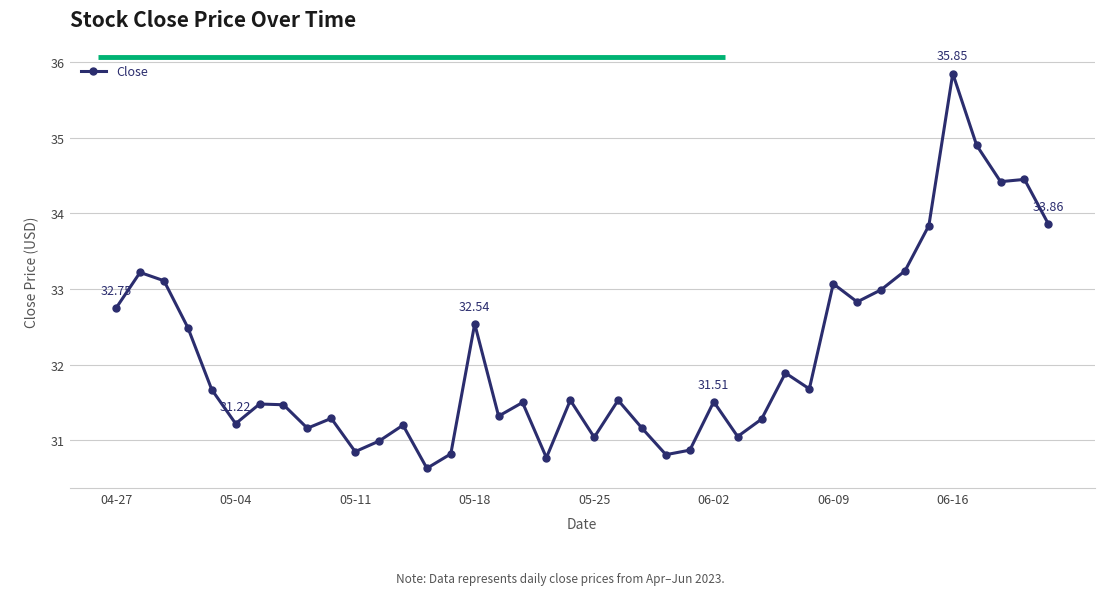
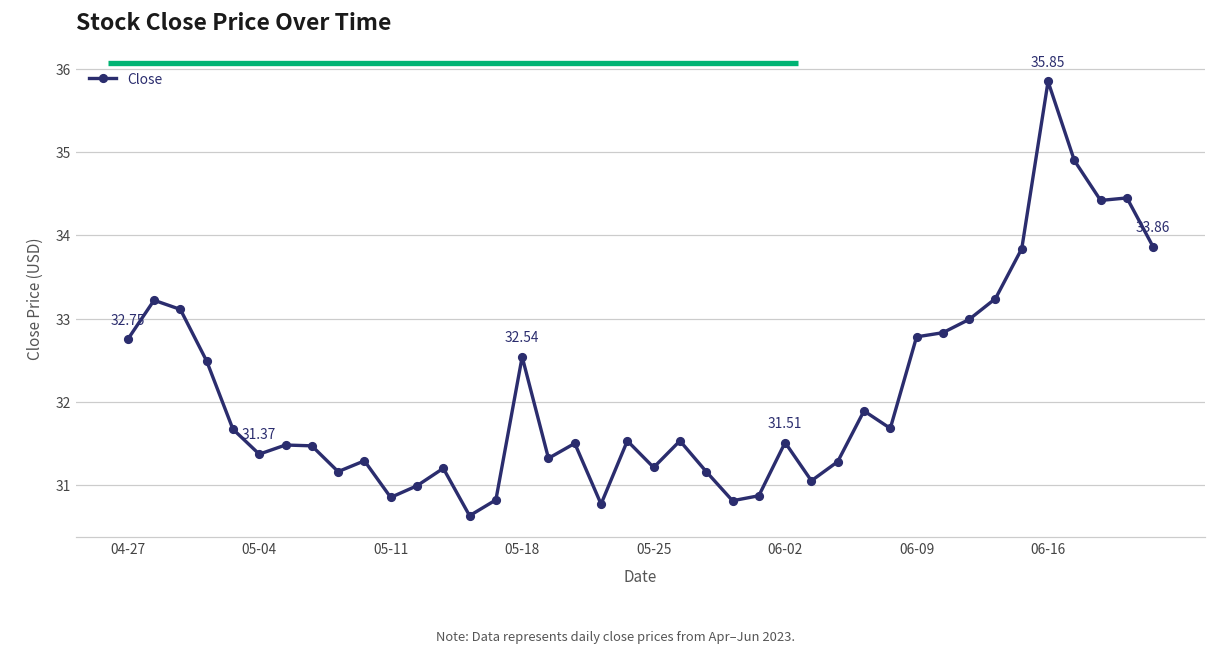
05-04: 31.22 -> 31.37
05-25: 31.0 -> 31.2
06-09: 33.1 -> 32.8
